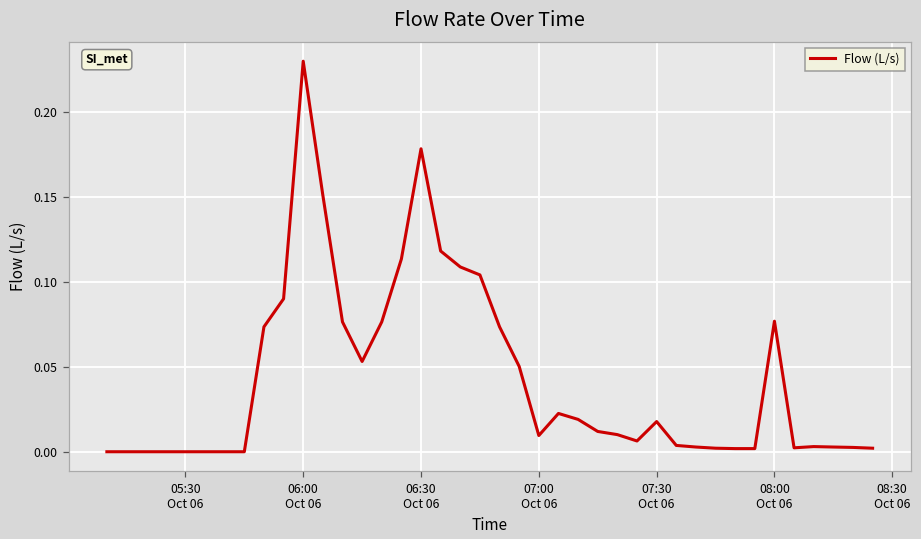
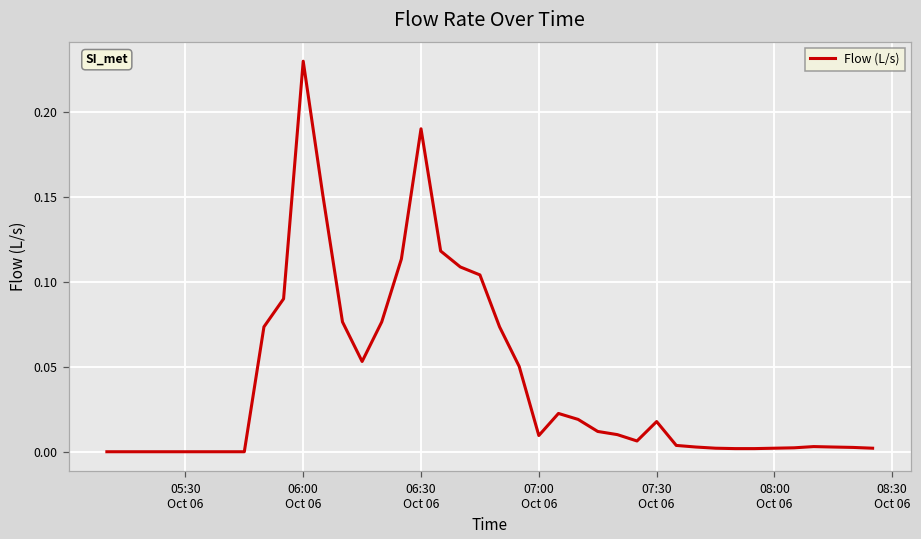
06:30 Oct 06: 0.178 -> 0.190
08:00 Oct 06: 0.077 -> 0.002
